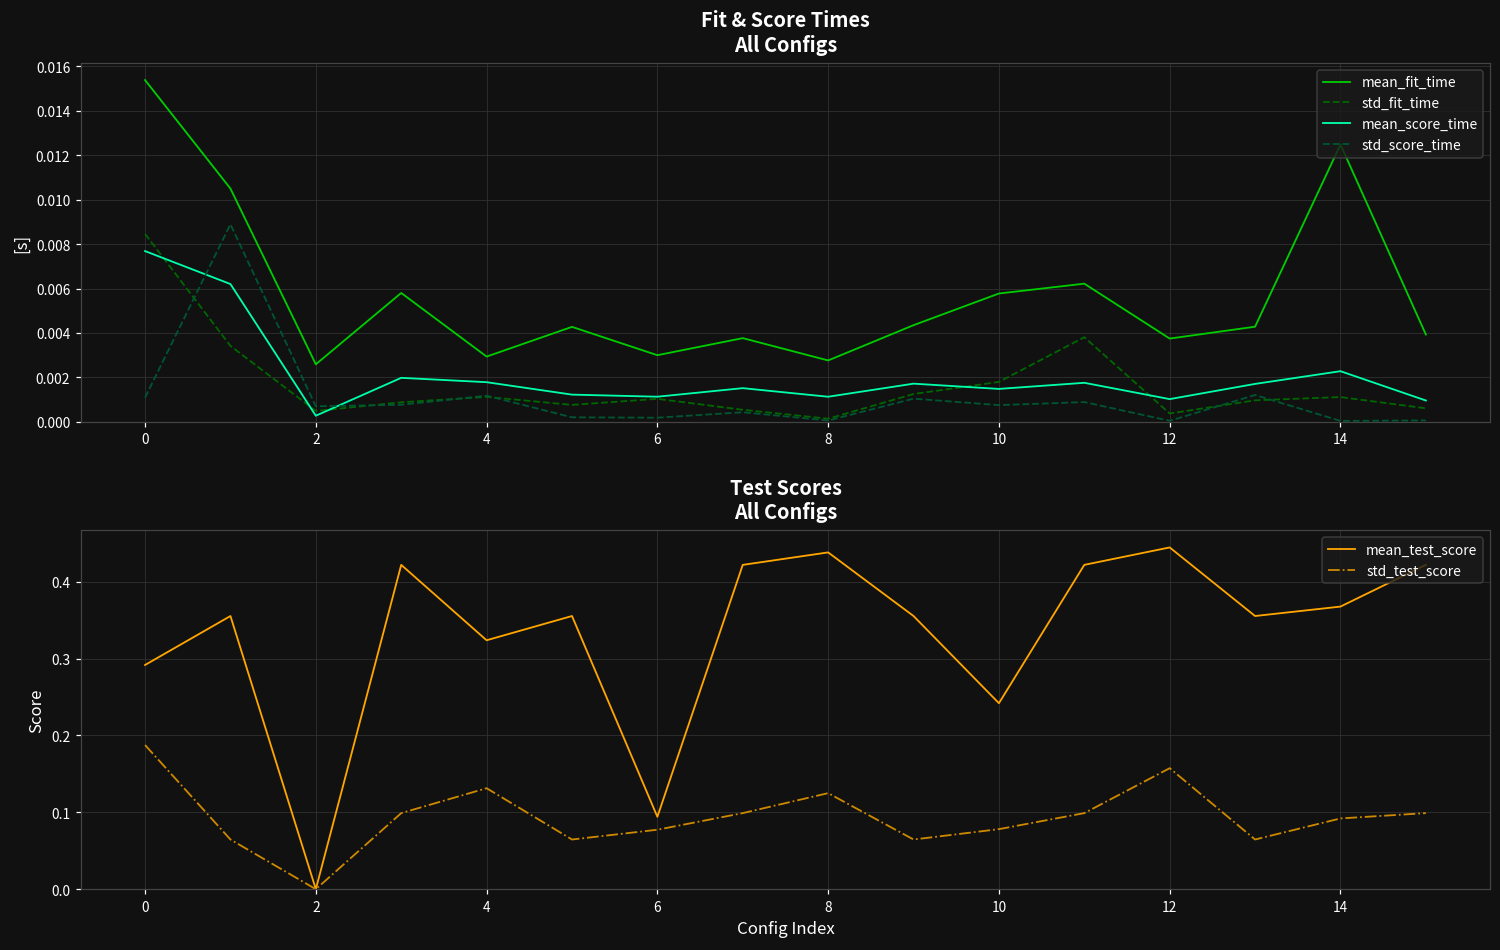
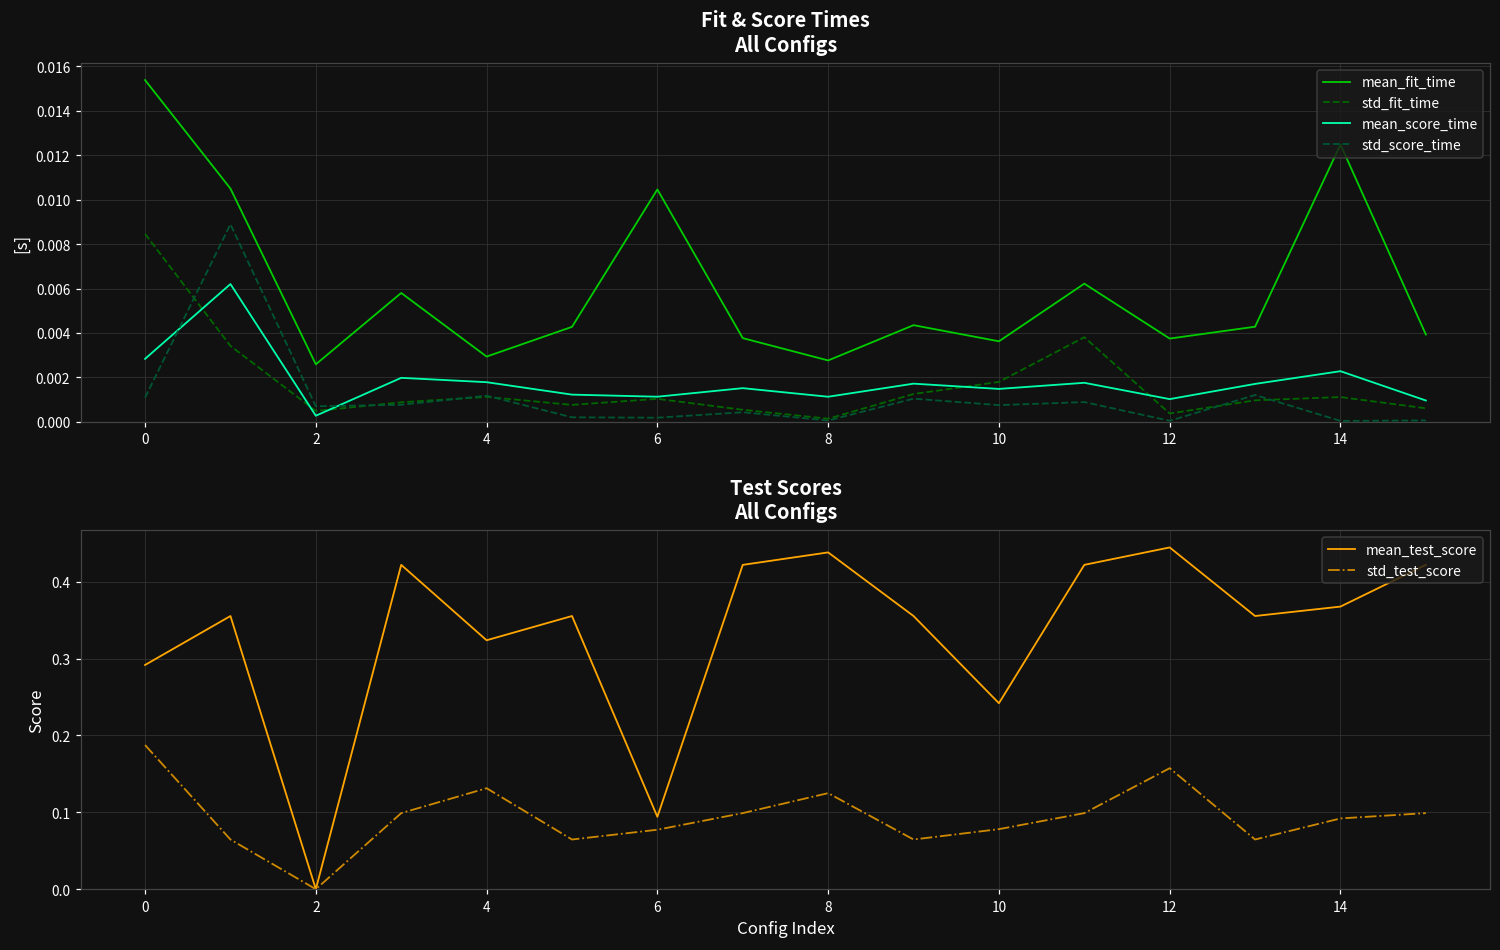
Fit & Score Times All Configs, mean_score_time, 0: 0.0077 -> 0.0028
Fit & Score Times All Configs, mean_fit_time, 6: 0.0030 -> 0.0105
Fit & Score Times All Configs, mean_fit_time, 10: 0.0058 -> 0.0036
